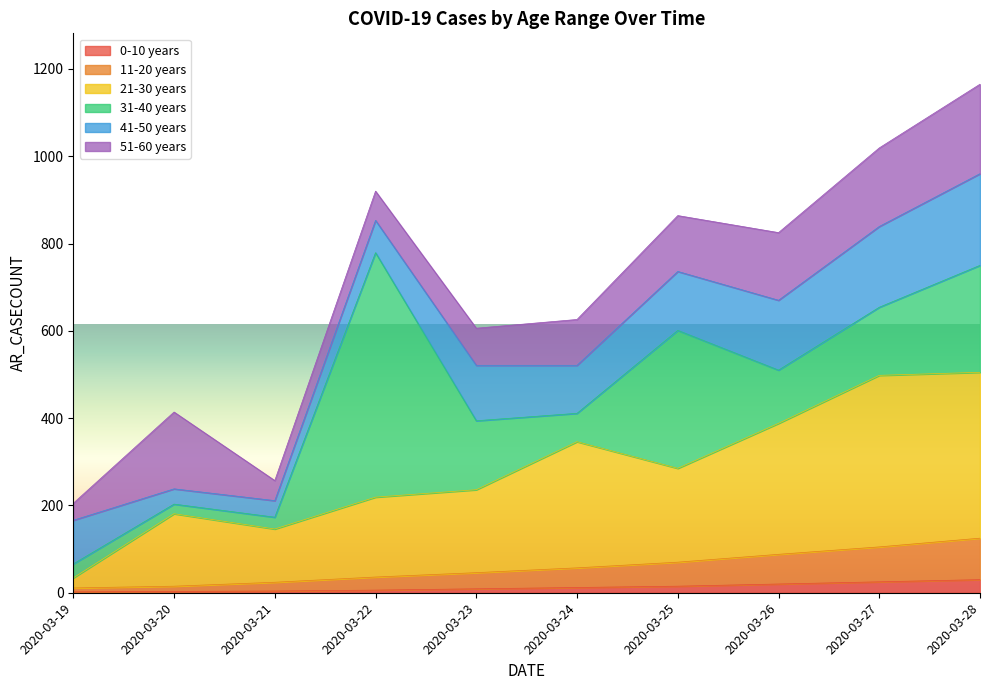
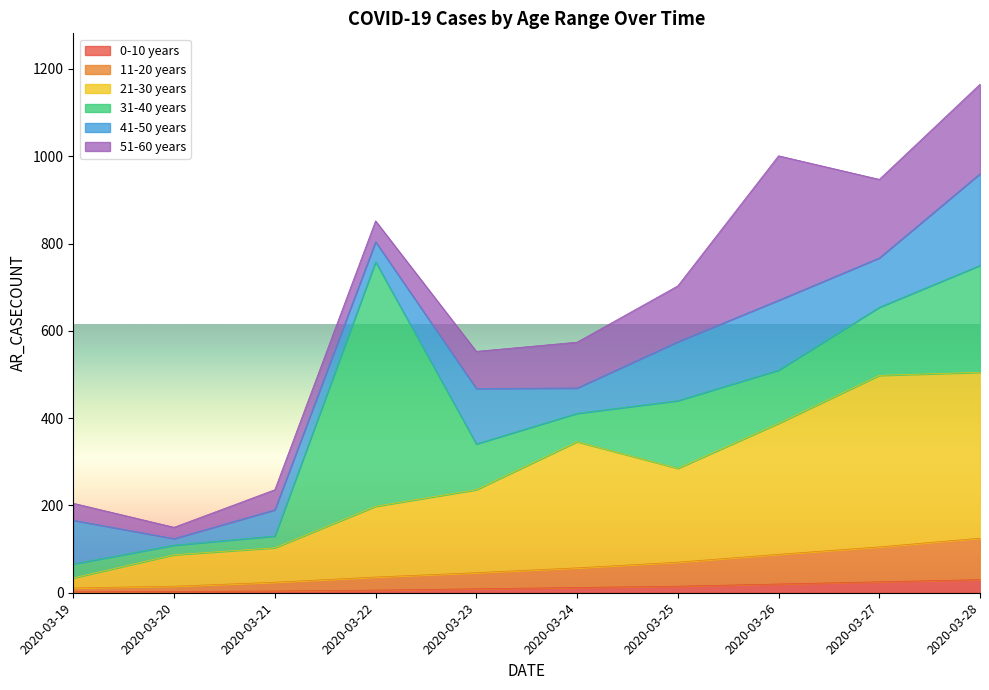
21-30 years, 2020-03-20: 170 -> 70
41-50 years, 2020-03-20: 40 -> 20
51-60 years, 2020-03-20: 180 -> 30
21-30 years, 2020-03-21: 120 -> 80
41-50 years, 2020-03-21: 40 -> 60
21-30 years, 2020-03-22: 180 -> 160
41-50 years, 2020-03-22: 70 -> 50
51-60 years, 2020-03-22: 70 -> 50
31-40 years, 2020-03-23: 160 -> 110
41-50 years, 2020-03-24: 110 -> 60
31-40 years, 2020-03-25: 320 -> 160
51-60 years, 2020-03-26: 160 -> 330
41-50 years, 2020-03-27: 190 -> 110
